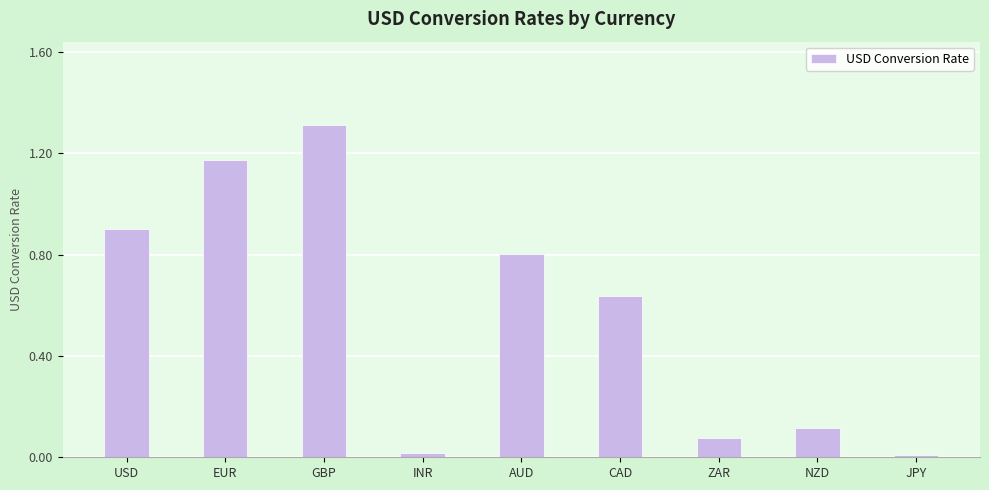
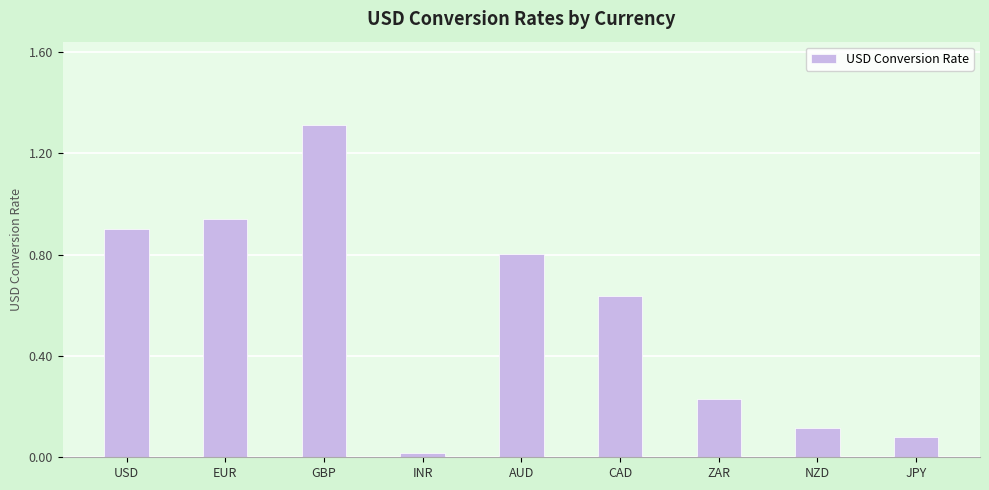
EUR: 1.17 -> 0.94
ZAR: 0.08 -> 0.23
JPY: 0.01 -> 0.08
